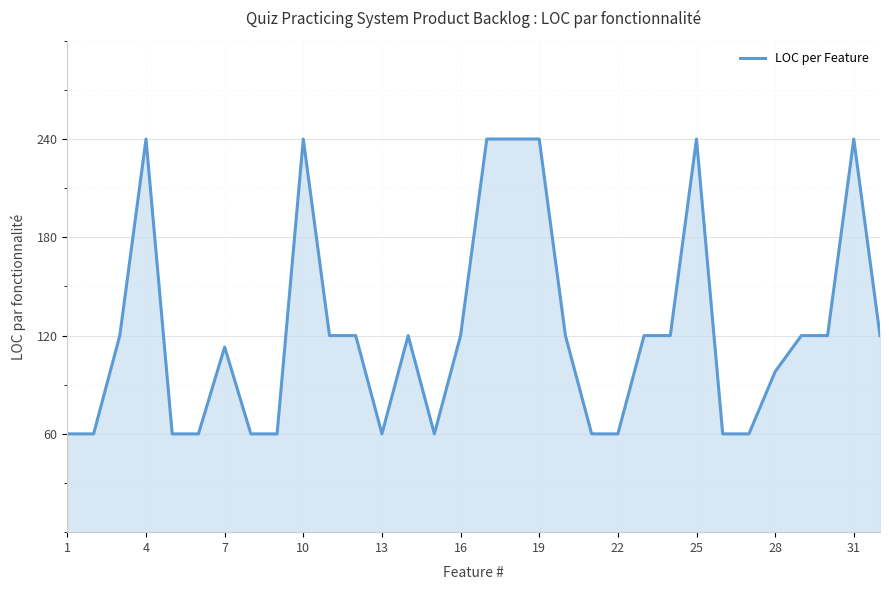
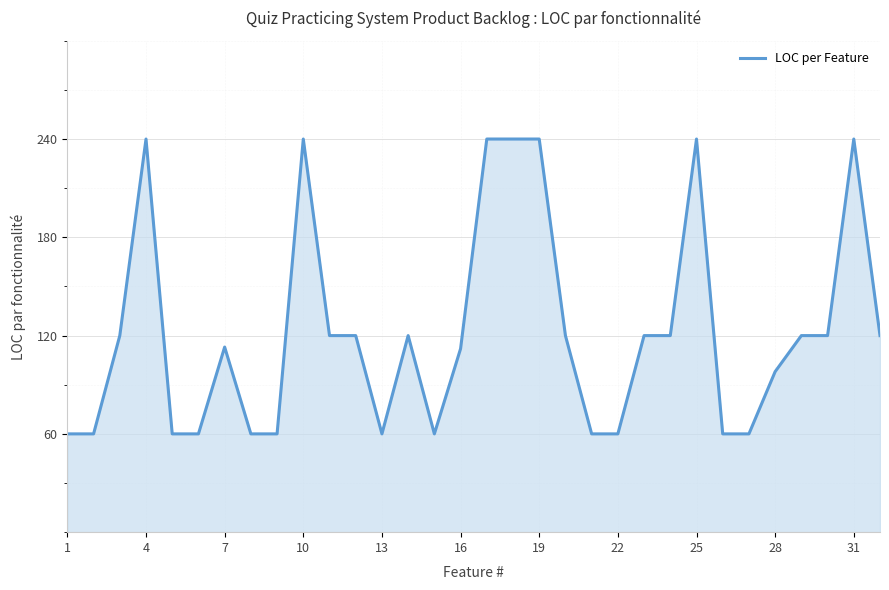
16: 120 -> 112
